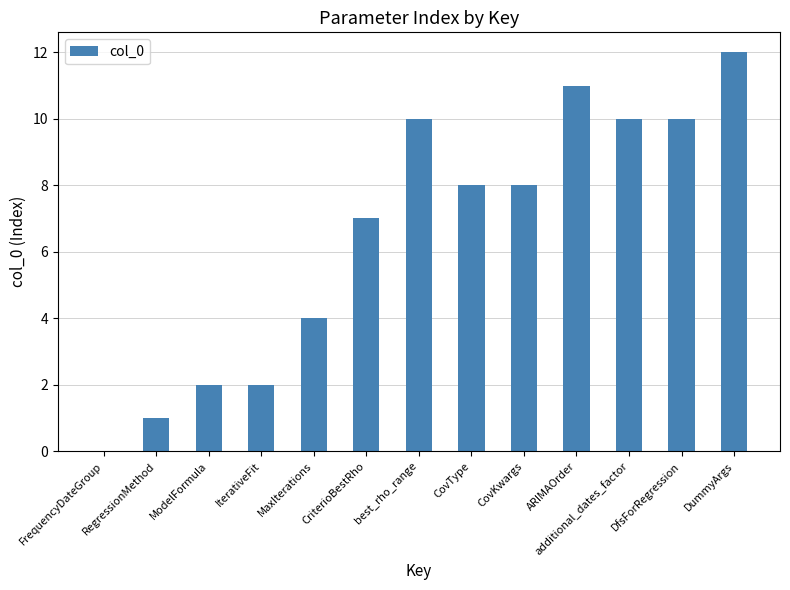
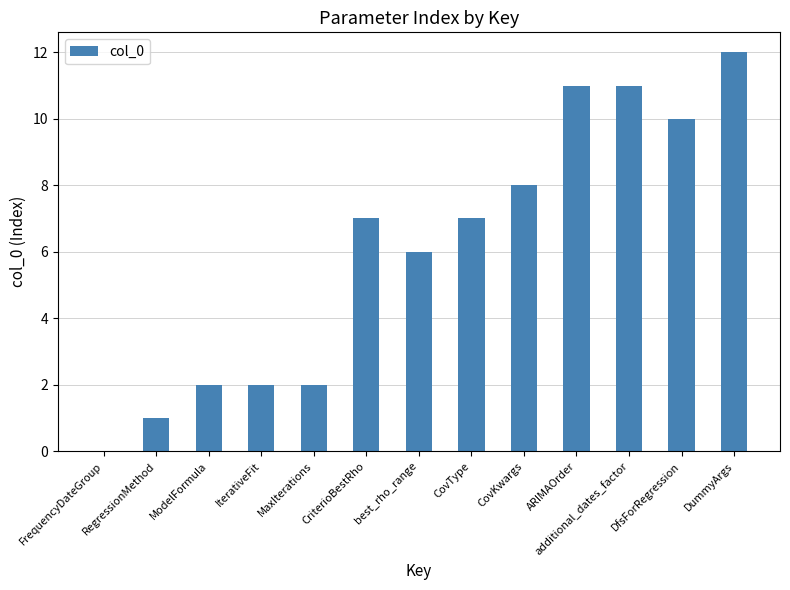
MaxIterations: 4 -> 2
best_rho_range: 10 -> 6
CovType: 8 -> 7
additional_dates_factor: 10 -> 11
